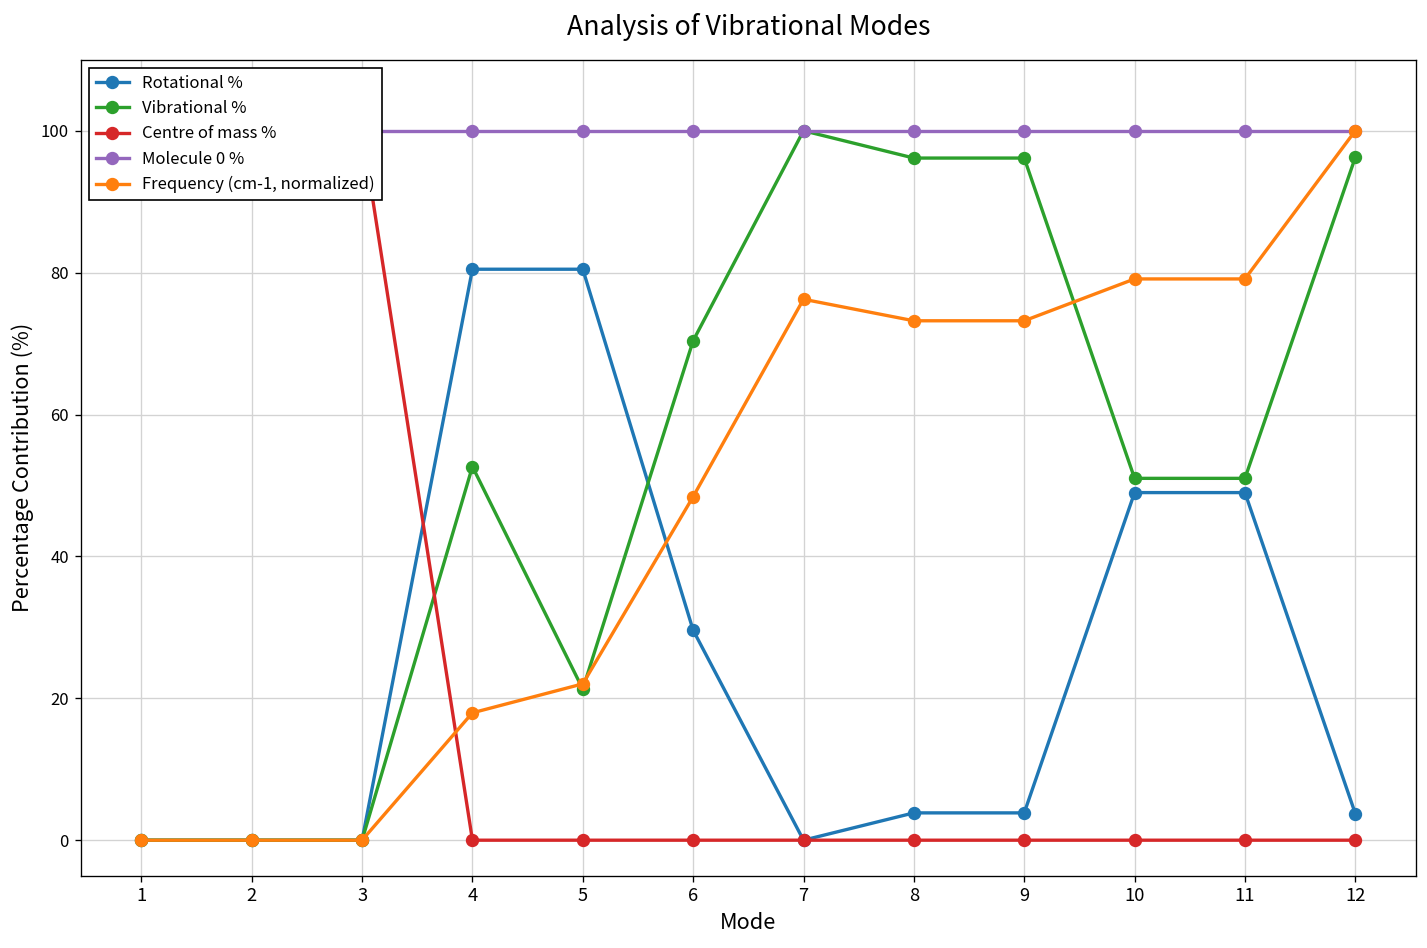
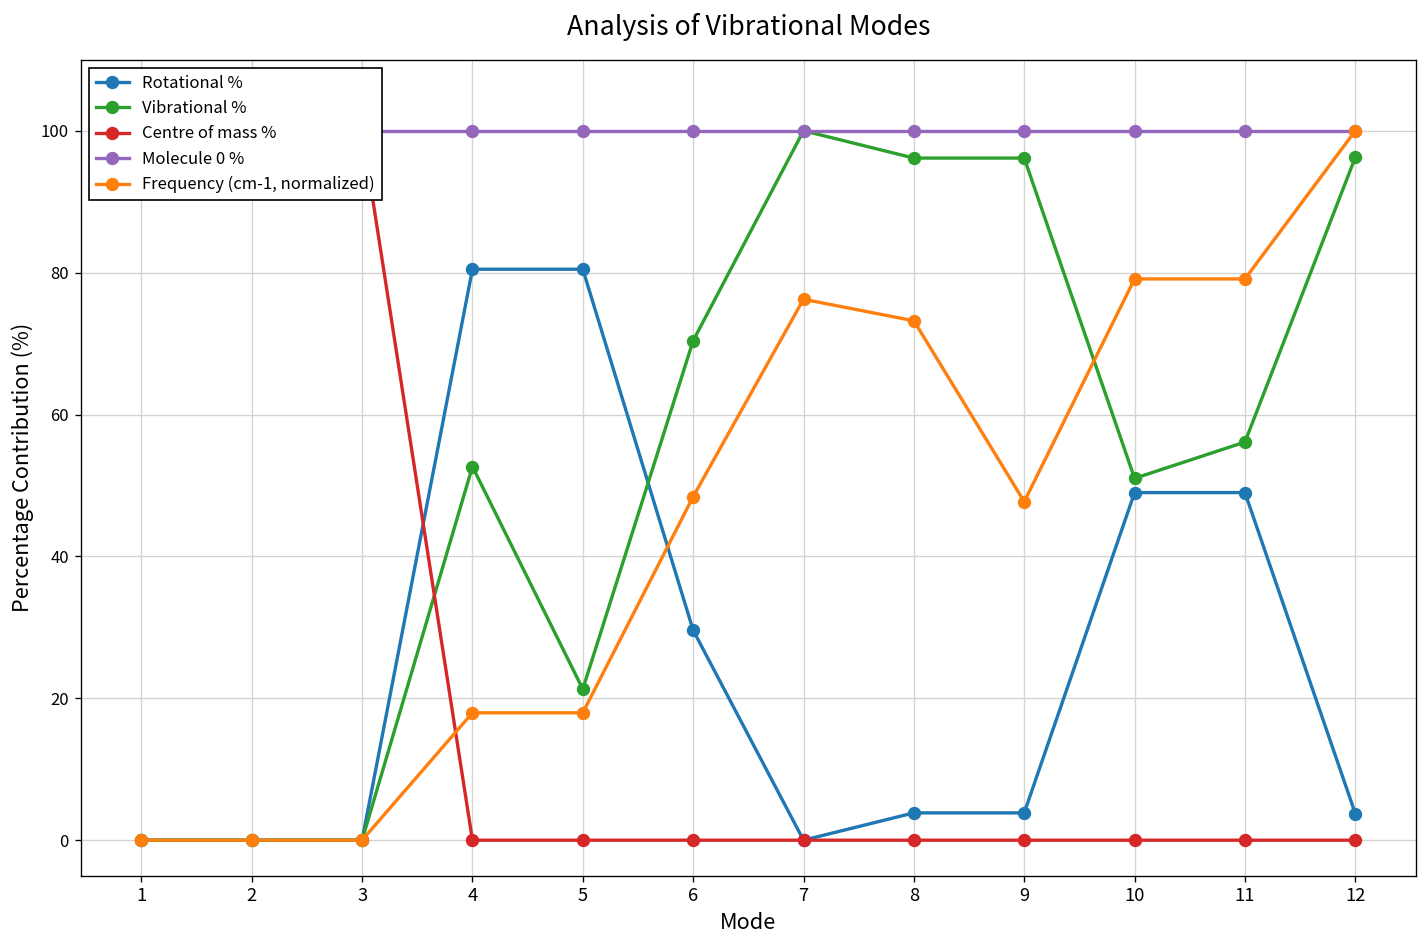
Frequency (cm-1, normalized), 5: 22 -> 18
Frequency (cm-1, normalized), 9: 73 -> 48
Vibrational %, 11: 51 -> 56
